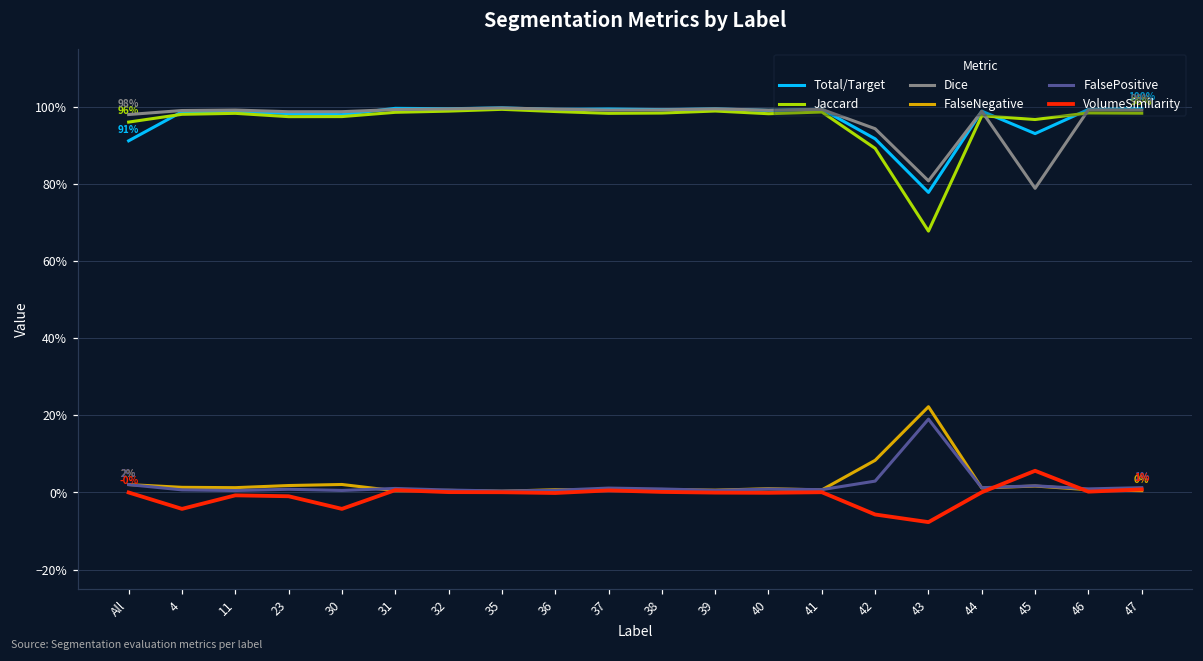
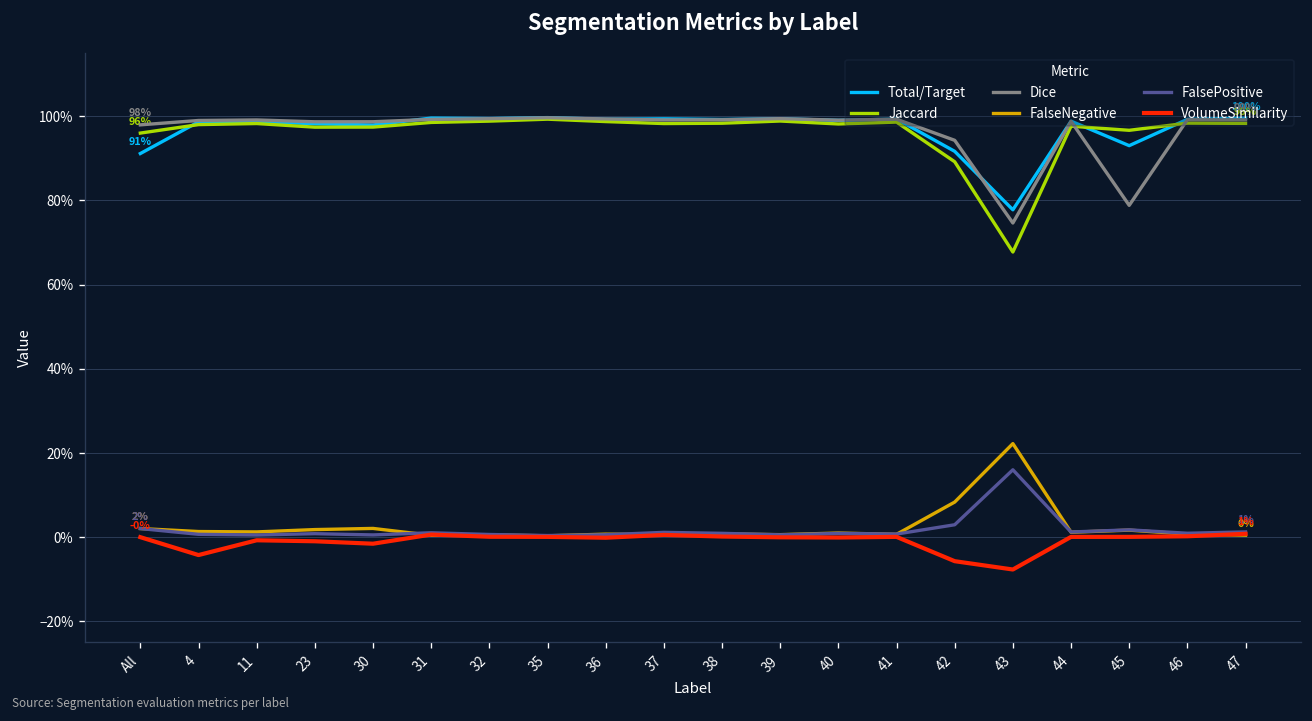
VolumeSimilarity, 30: -4% -> -2%
Dice, 43: 81% -> 75%
FalsePositive, 43: 19% -> 16%
VolumeSimilarity, 45: 6% -> 0%
